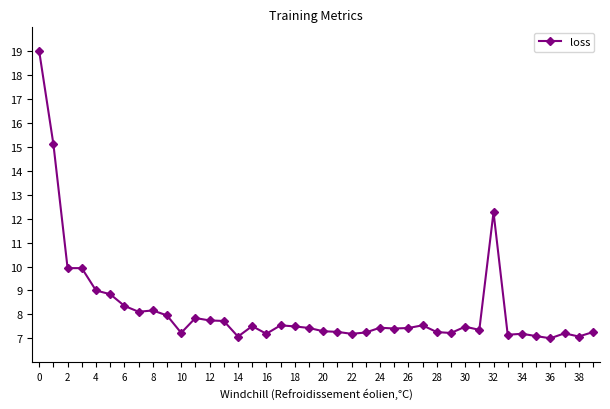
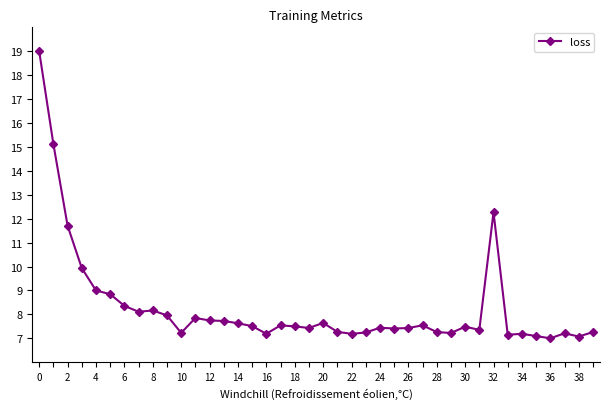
2: 9.9 -> 11.7
14: 7.1 -> 7.6
20: 7.3 -> 7.6
